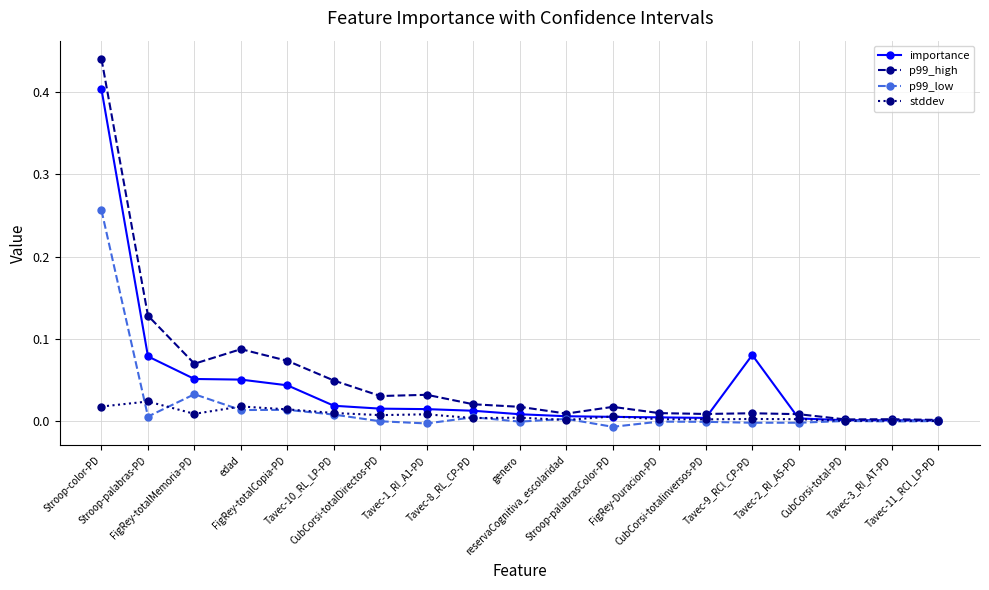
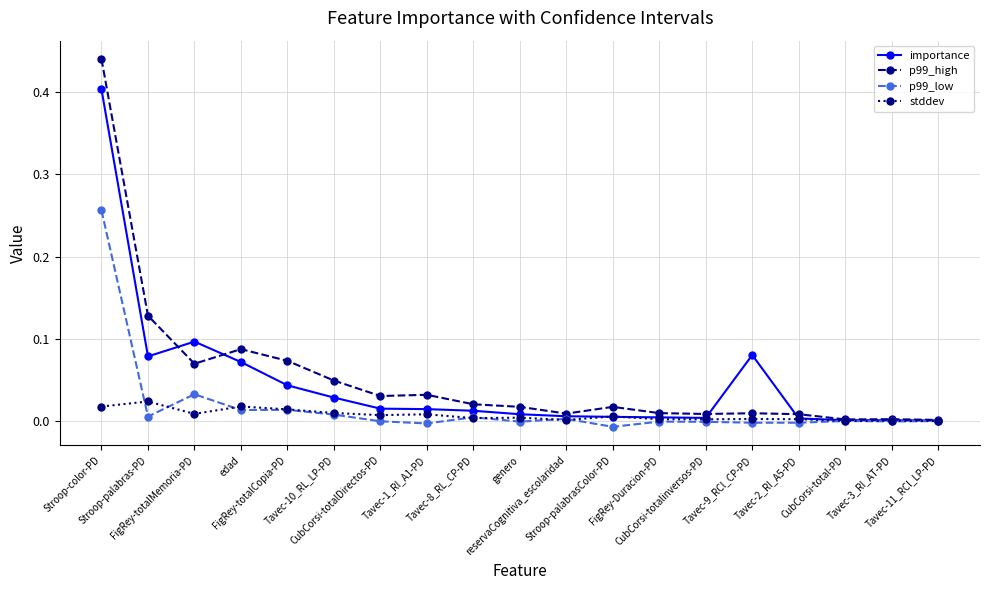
importance, FigRey-totalMemoria-PD: 0.05 -> 0.10
importance, edad: 0.05 -> 0.07
importance, Tavec-10_RL_LP-PD: 0.02 -> 0.03
